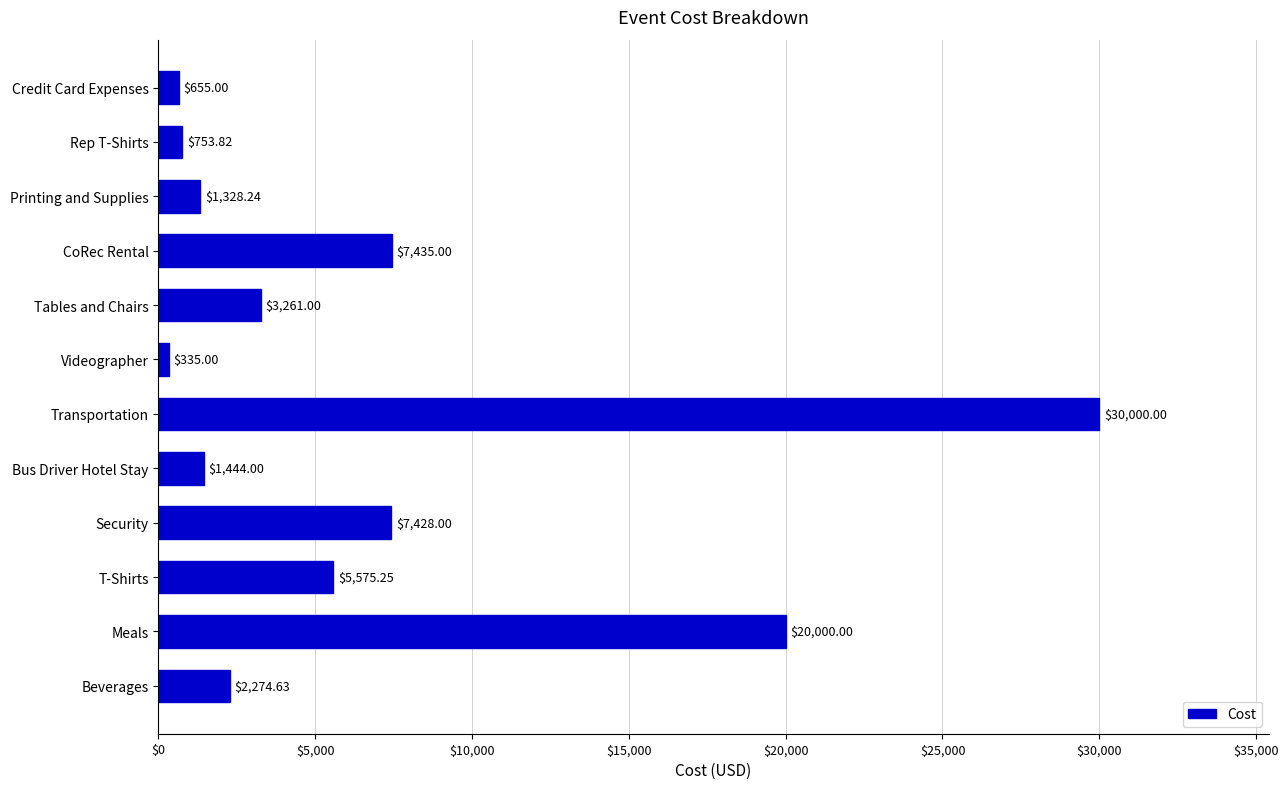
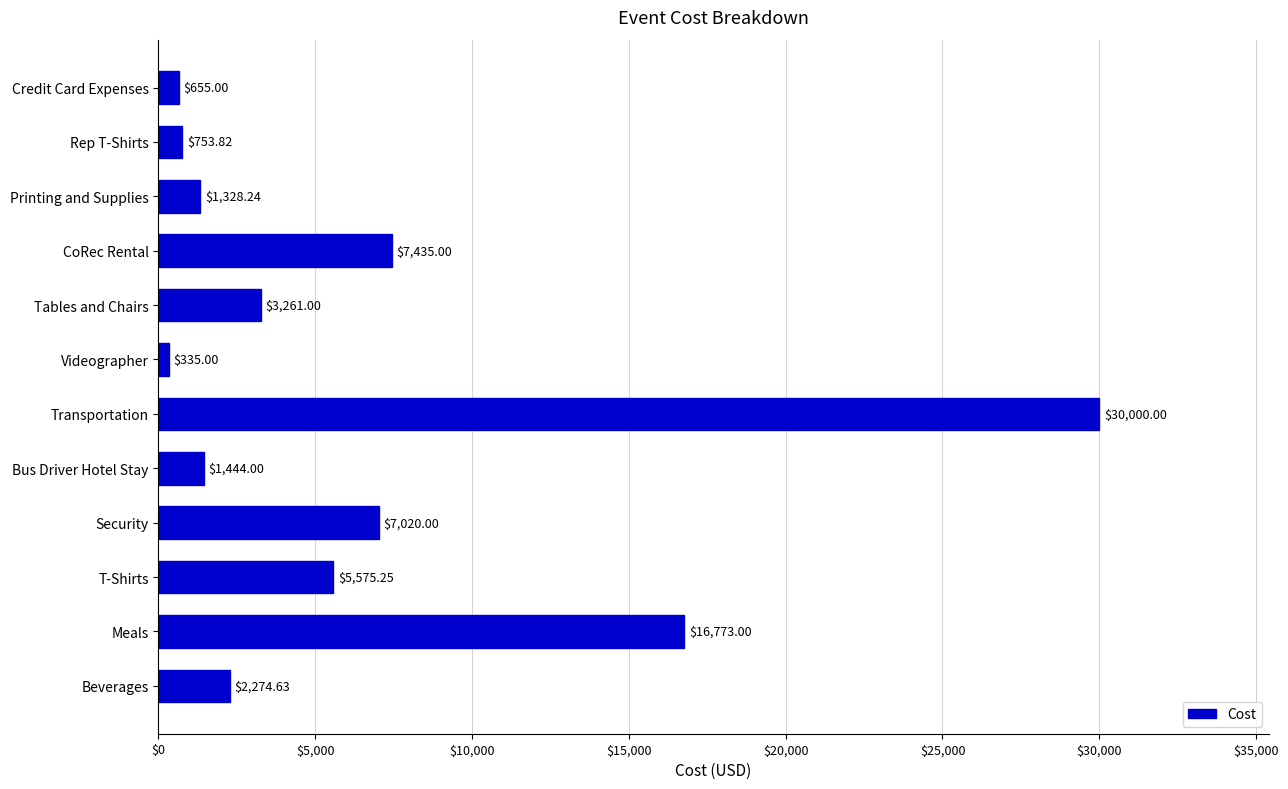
Security: $7,428.00 -> $7,020.00
Meals: $20,000.00 -> $16,773.00
